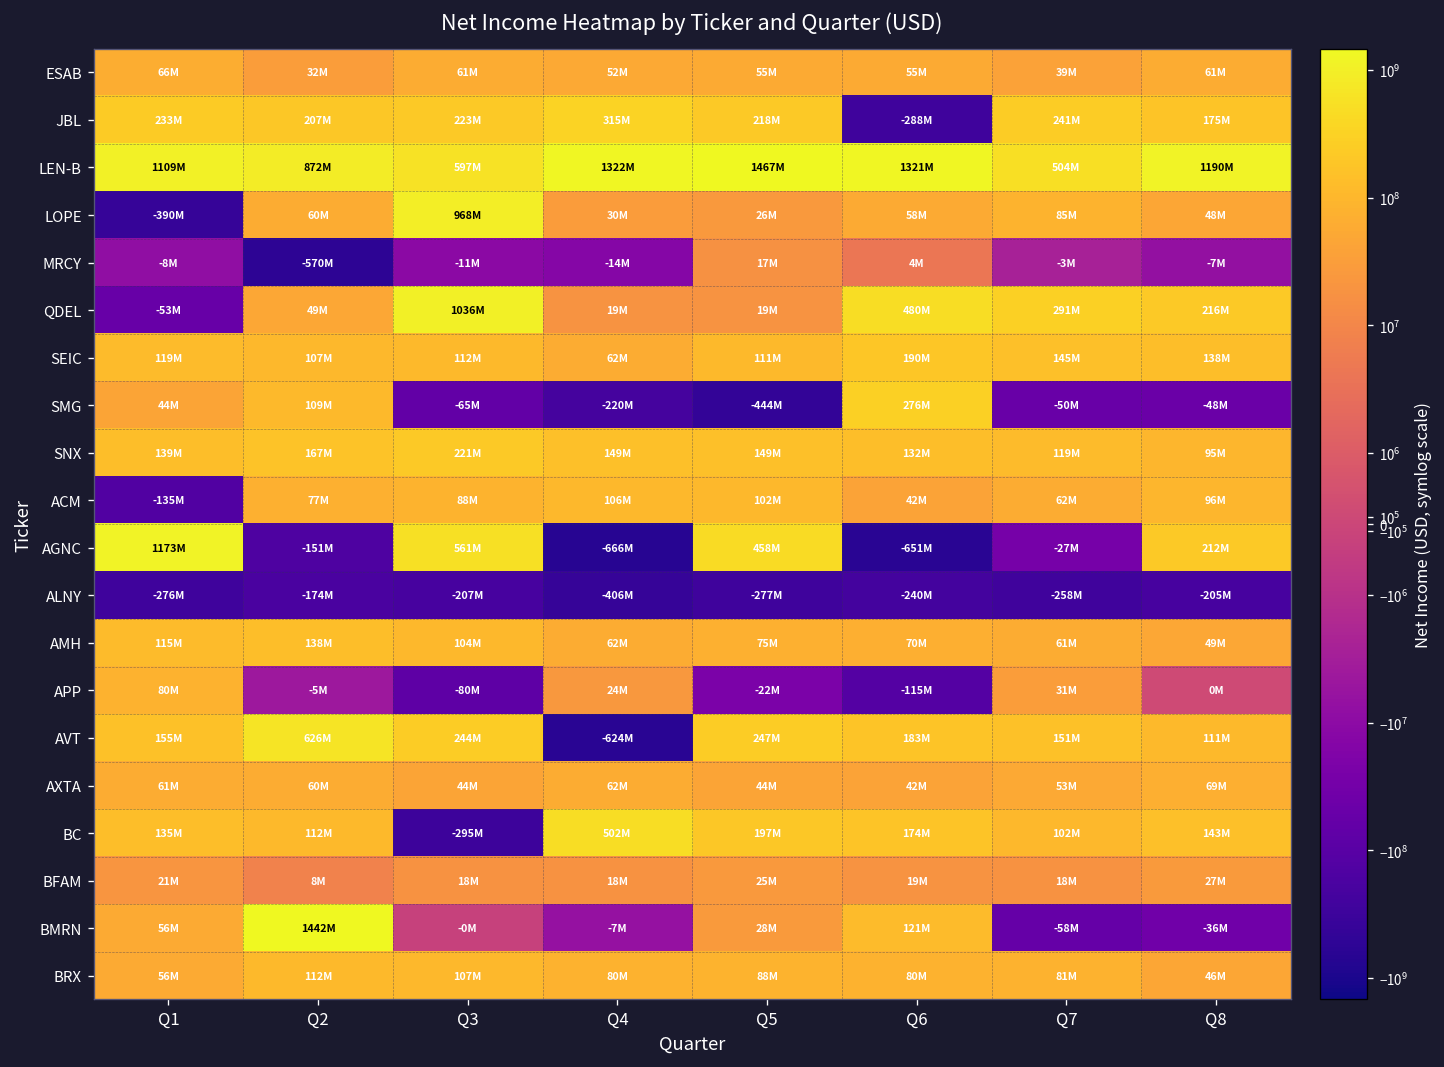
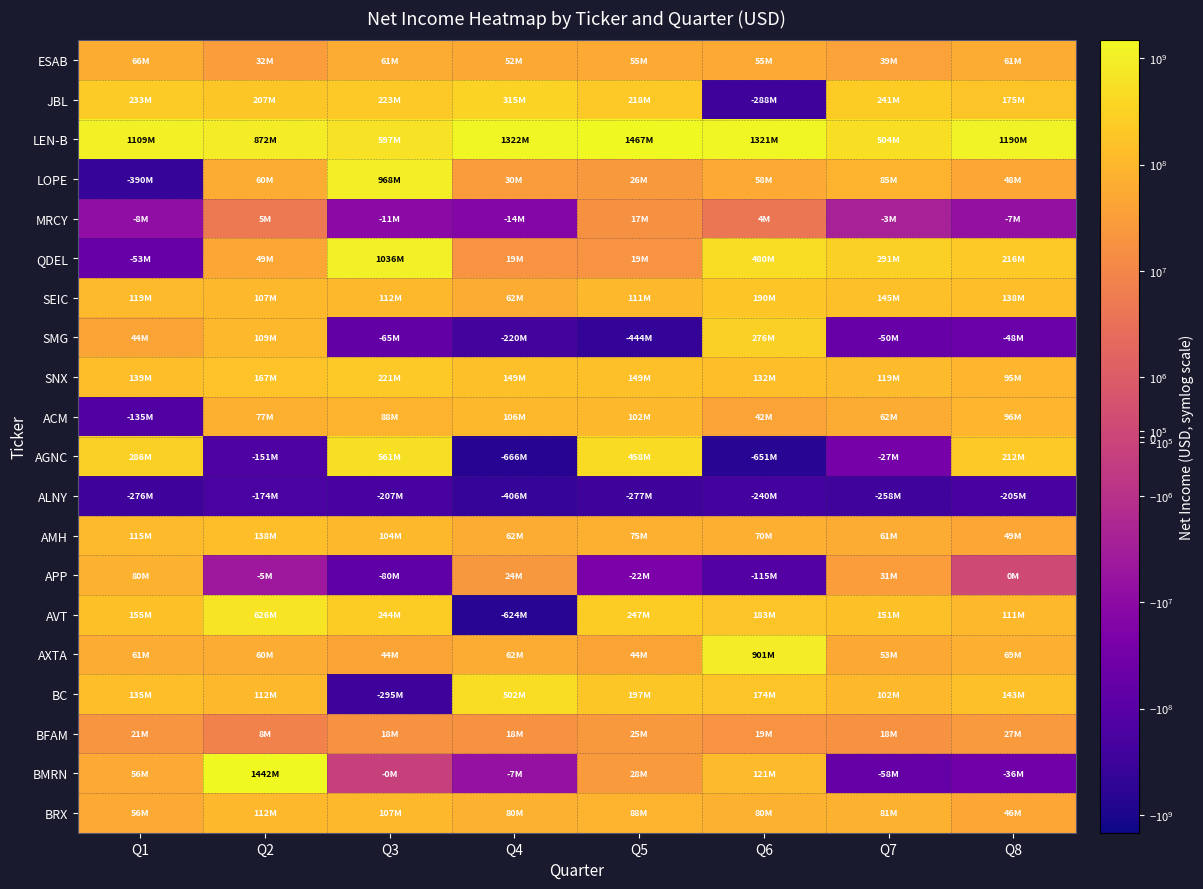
MRCY, Q2: -570M -> 5M
AGNC, Q1: 1173M -> 286M
AXTA, Q6: 42M -> 901M
